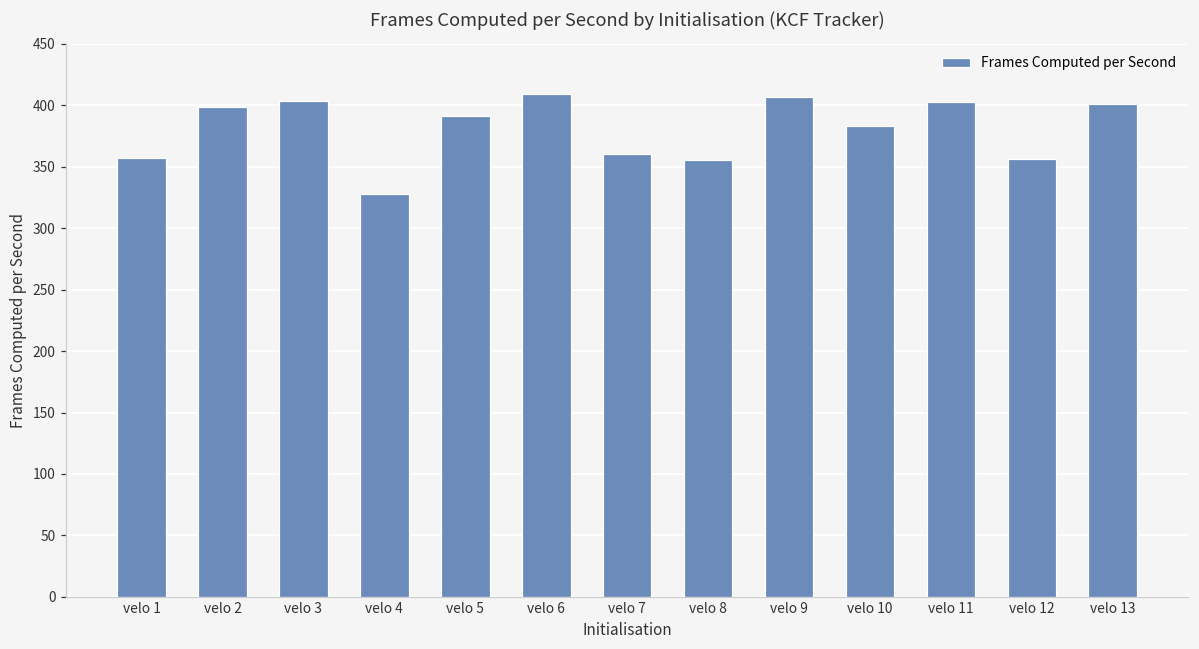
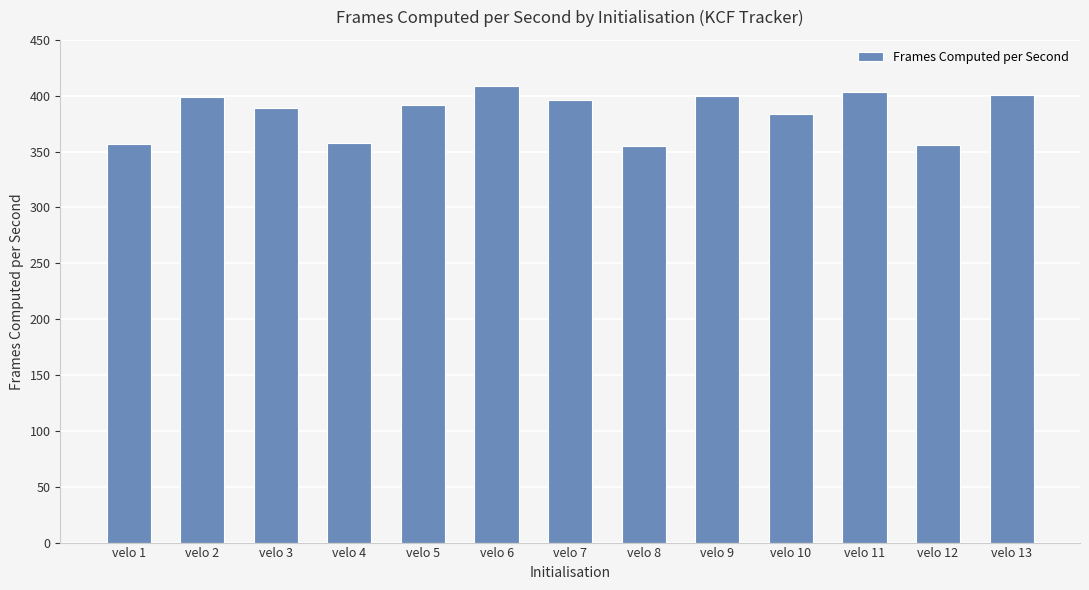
velo 3: 403 -> 389
velo 4: 328 -> 357
velo 7: 360 -> 397
velo 9: 407 -> 400
